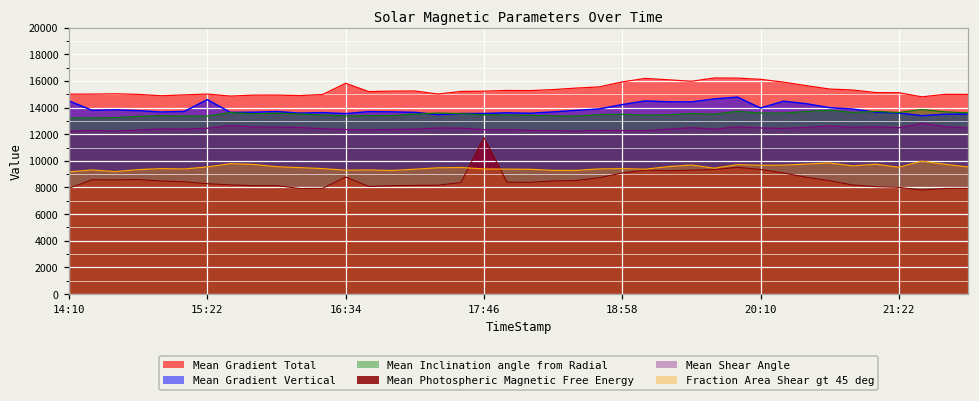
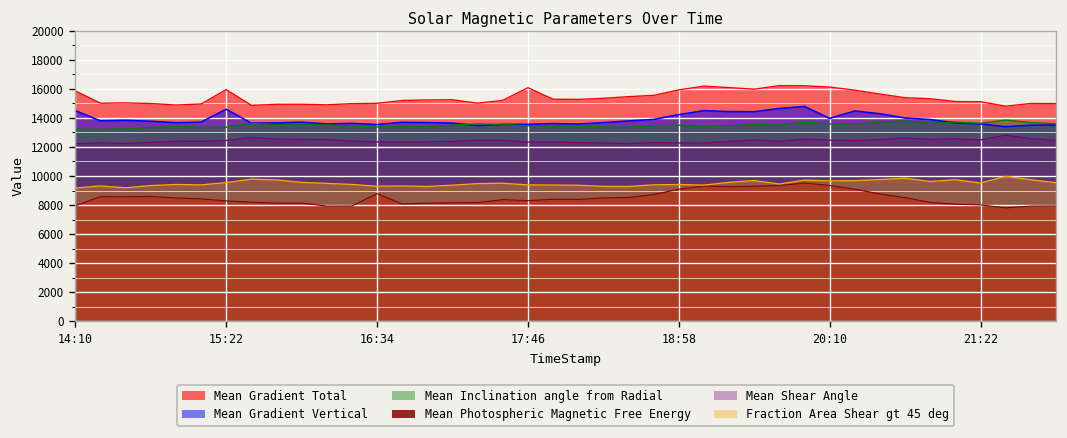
Mean Gradient Total, 14:10: 15000 -> 15900
Mean Gradient Total, 15:22: 15000 -> 15900
Mean Gradient Total, 16:34: 15800 -> 15000
Mean Gradient Total, 17:46: 15200 -> 16100
Mean Photospheric Magnetic Free Energy, 17:46: 11700 -> 8300
